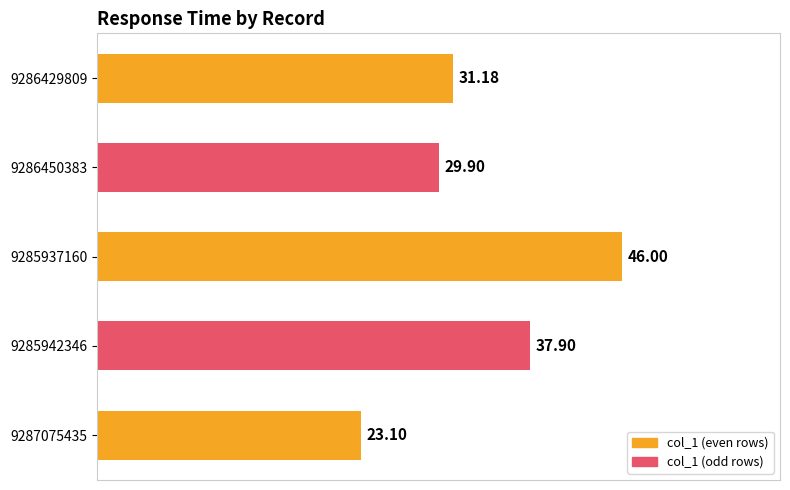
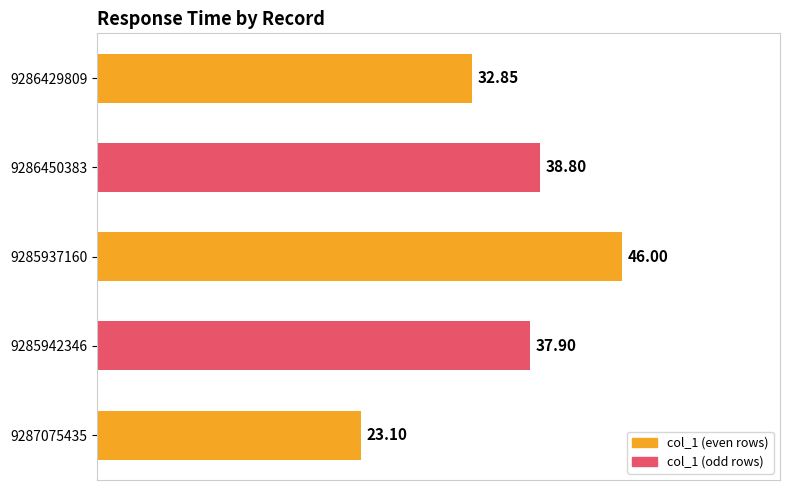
col_1 (even rows), 9286429809: 31.18 -> 32.85
col_1 (odd rows), 9286450383: 29.90 -> 38.80
